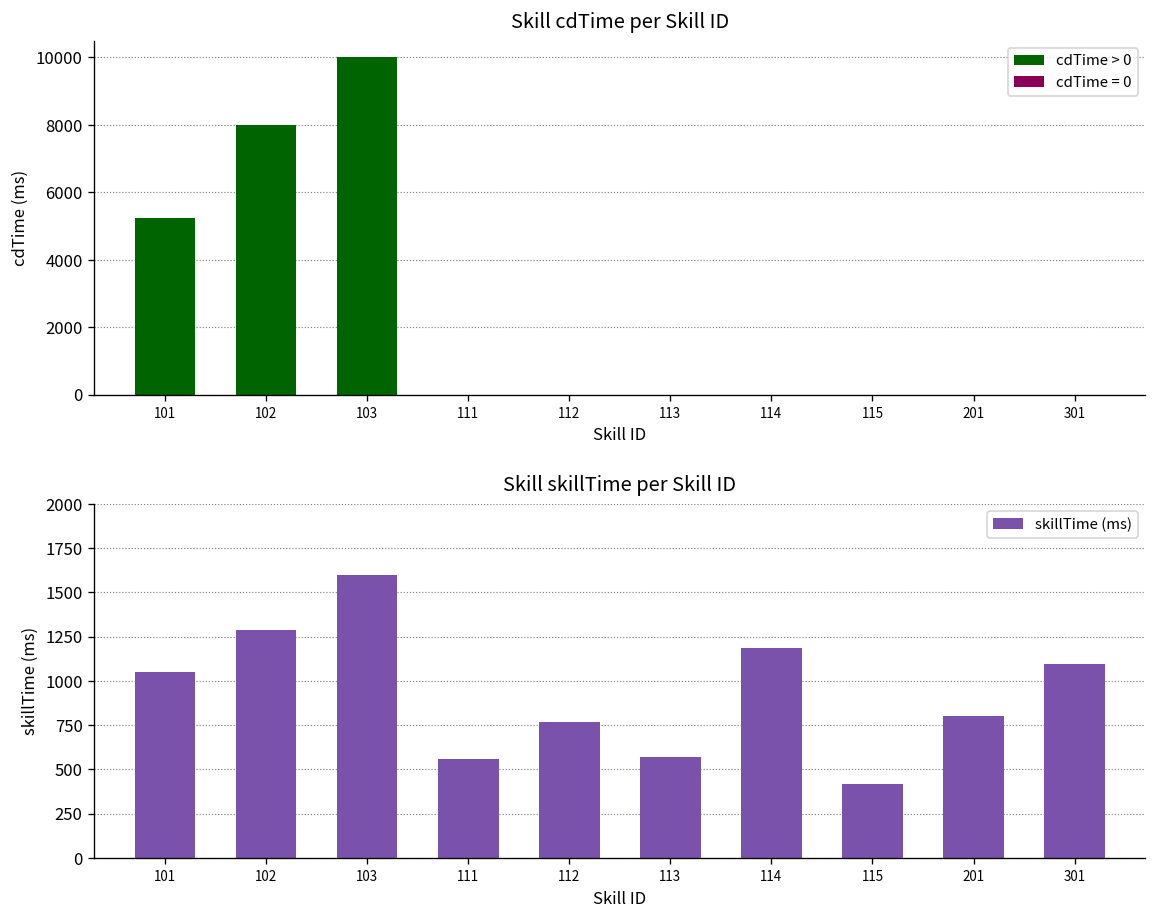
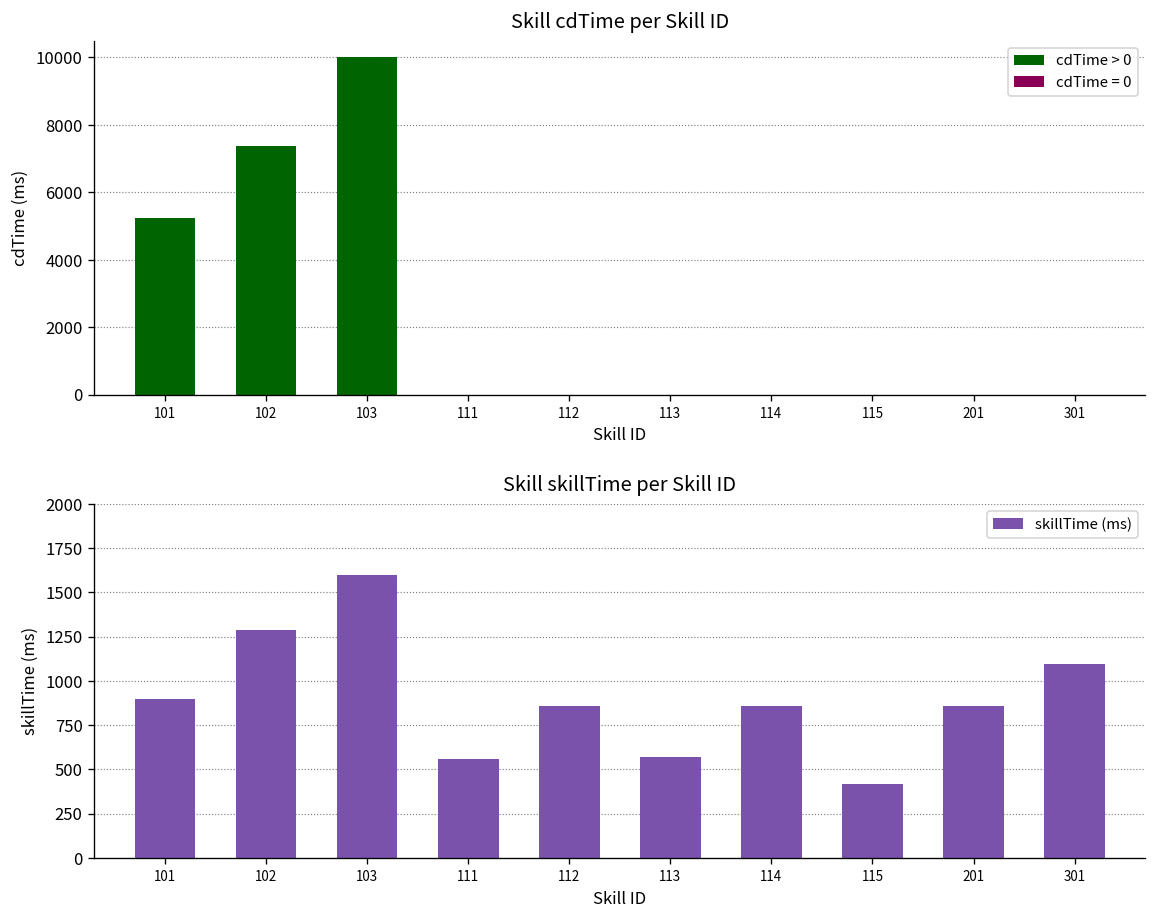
Skill cdTime per Skill ID, 102: 8000 -> 7400
Skill skillTime per Skill ID, 101: 1050 -> 900
Skill skillTime per Skill ID, 112: 770 -> 860
Skill skillTime per Skill ID, 114: 1190 -> 860
Skill skillTime per Skill ID, 201: 800 -> 860
